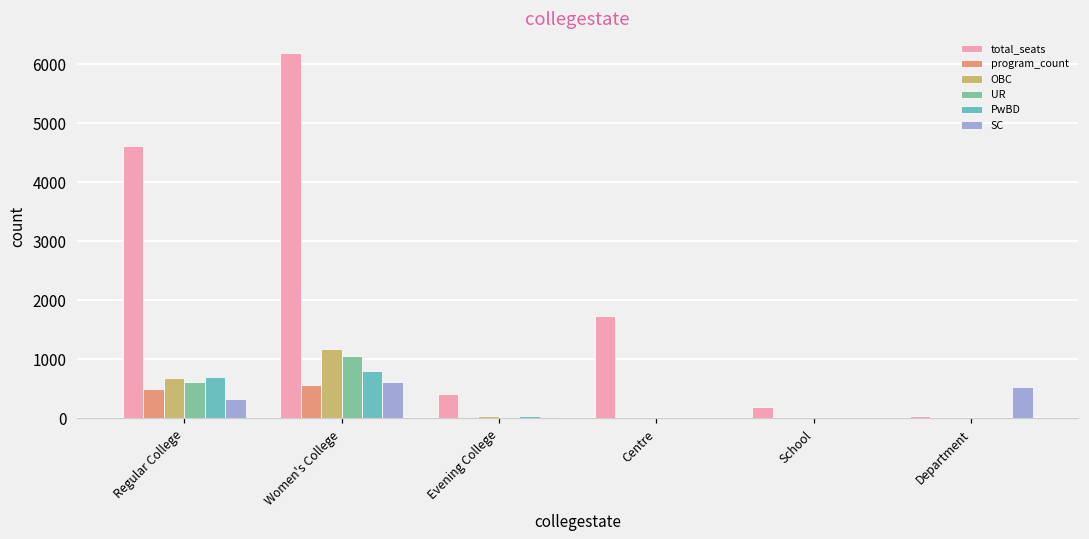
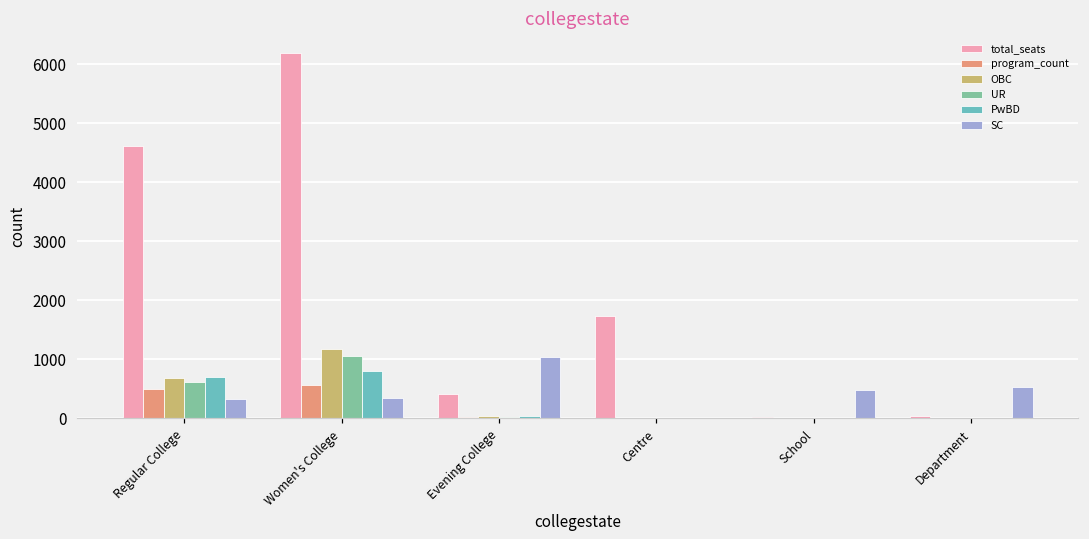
SC, Women's College: 600 -> 300
SC, Evening College: 0 -> 1000
total_seats, School: 200 -> 0
SC, School: 0 -> 500
